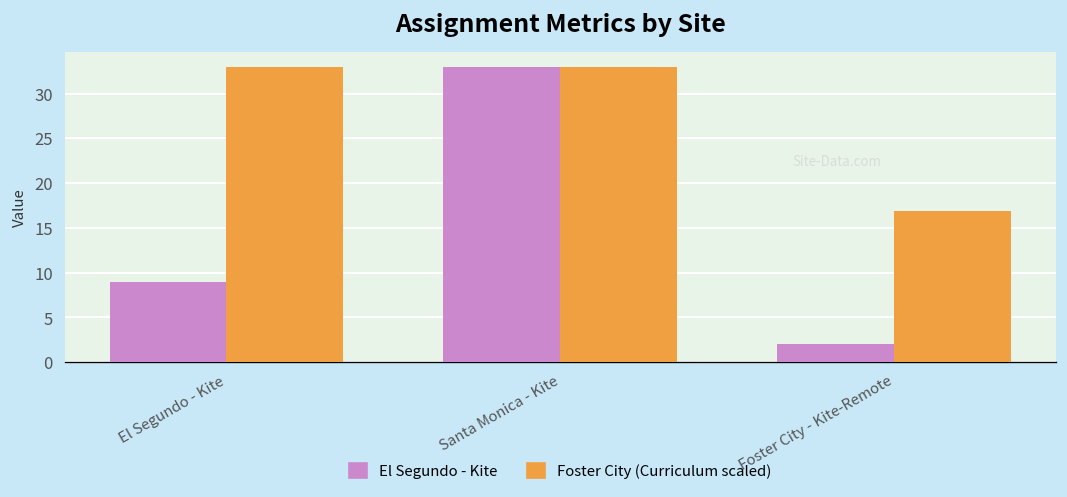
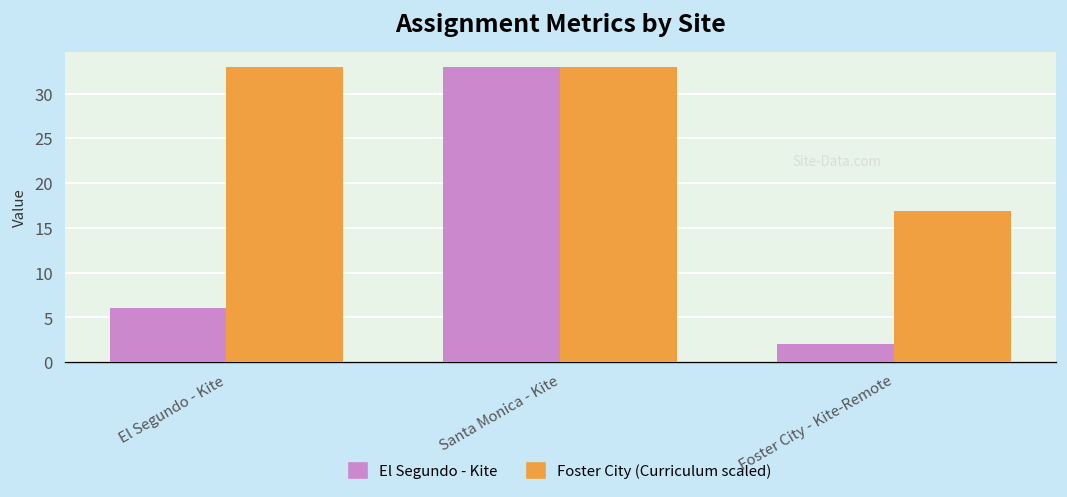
El Segundo - Kite, El Segundo - Kite: 9 -> 6
